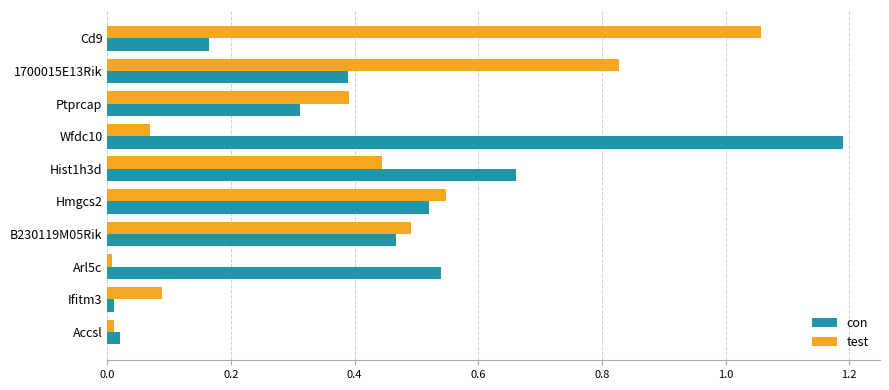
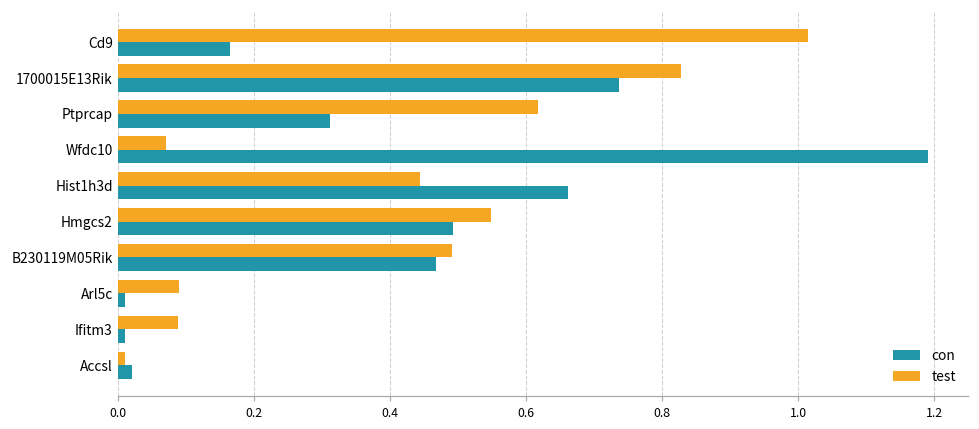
test, Cd9: 1.06 -> 1.01
con, 1700015E13Rik: 0.39 -> 0.74
test, Ptprcap: 0.39 -> 0.62
con, Hmgcs2: 0.52 -> 0.49
test, Arl5c: 0.01 -> 0.09
con, Arl5c: 0.54 -> 0.01
